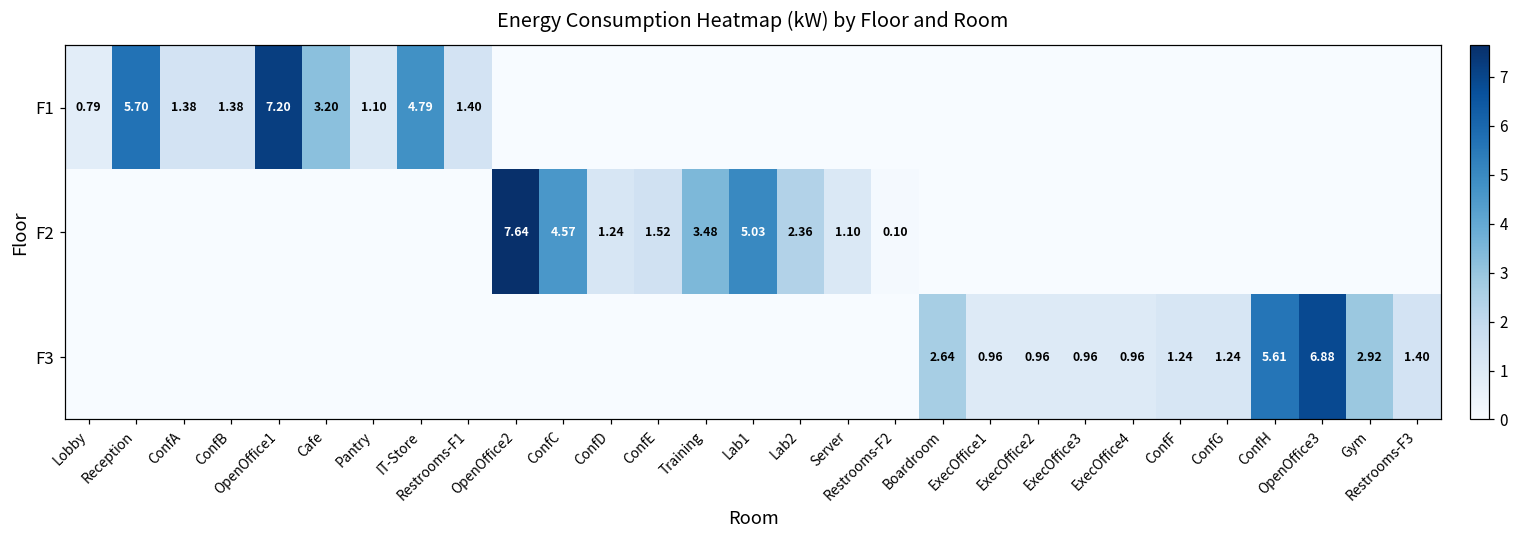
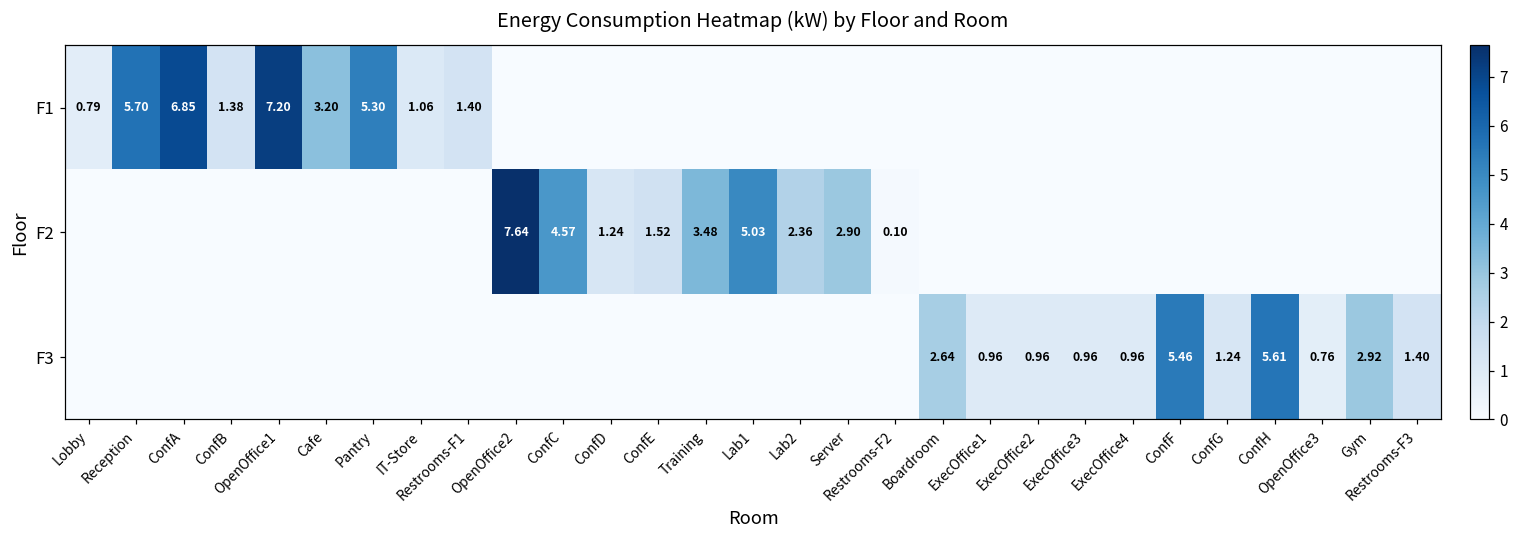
F1, ConfA: 1.38 -> 6.85
F1, Pantry: 1.10 -> 5.30
F1, IT-Store: 4.79 -> 1.06
F2, Server: 1.10 -> 2.90
F3, ConfF: 1.24 -> 5.46
F3, OpenOffice3: 6.88 -> 0.76
